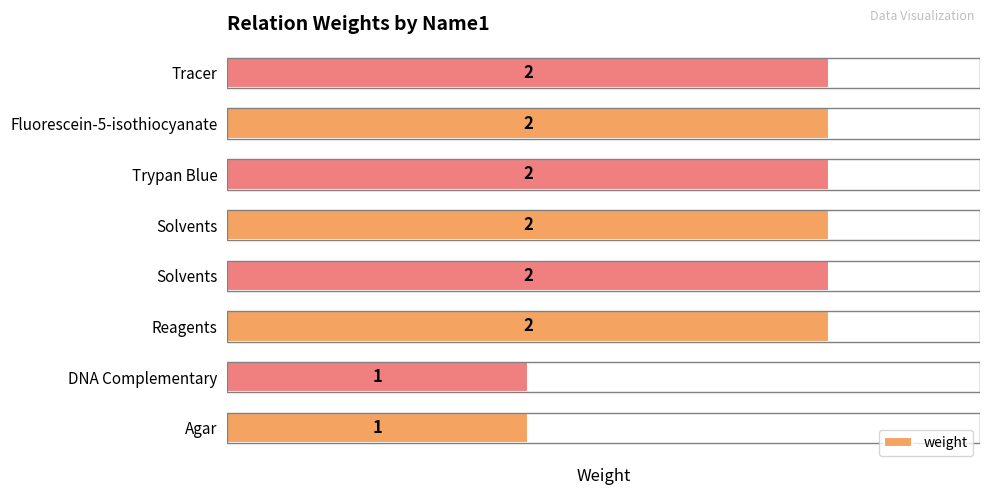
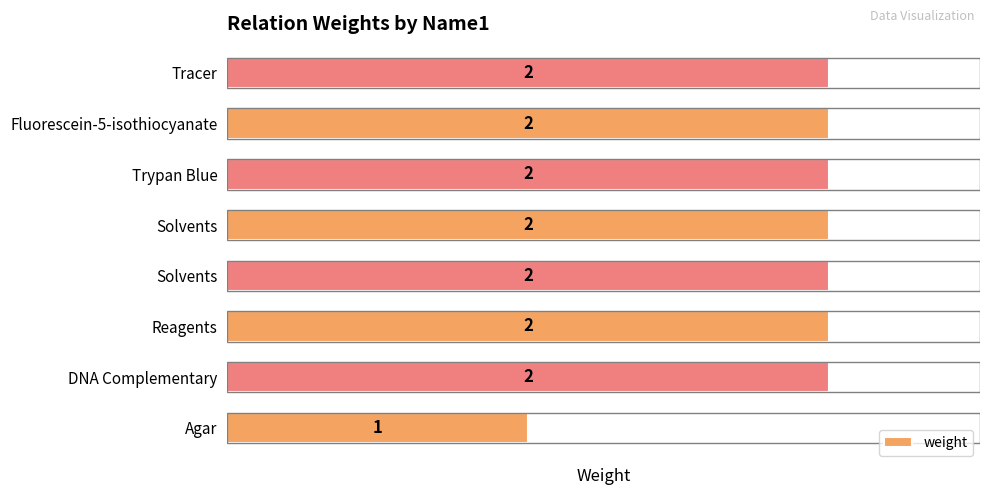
DNA Complementary: 1 -> 2
